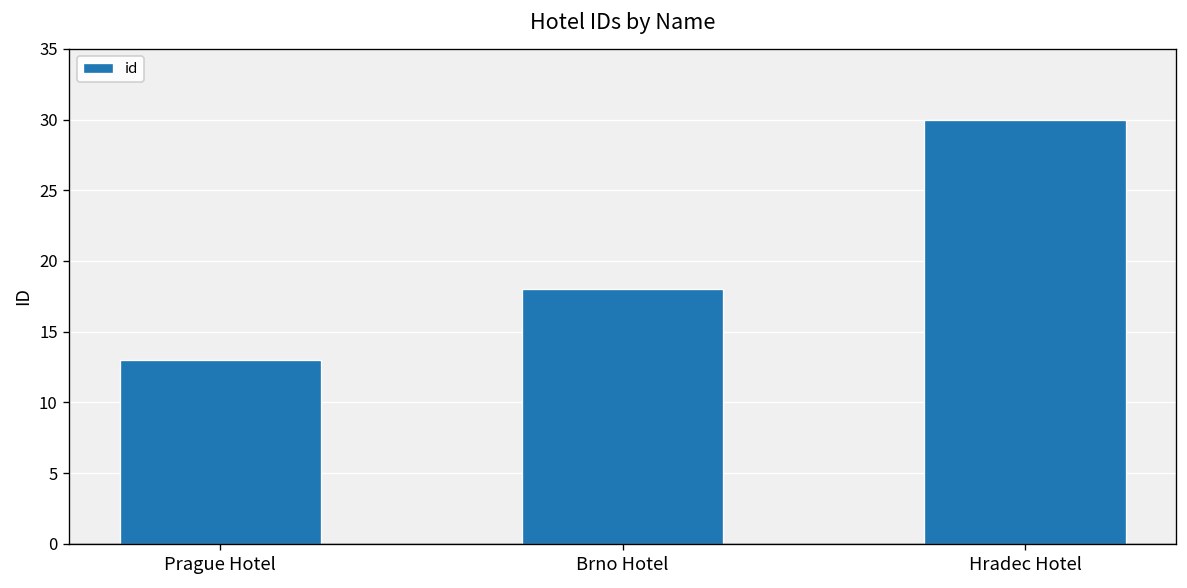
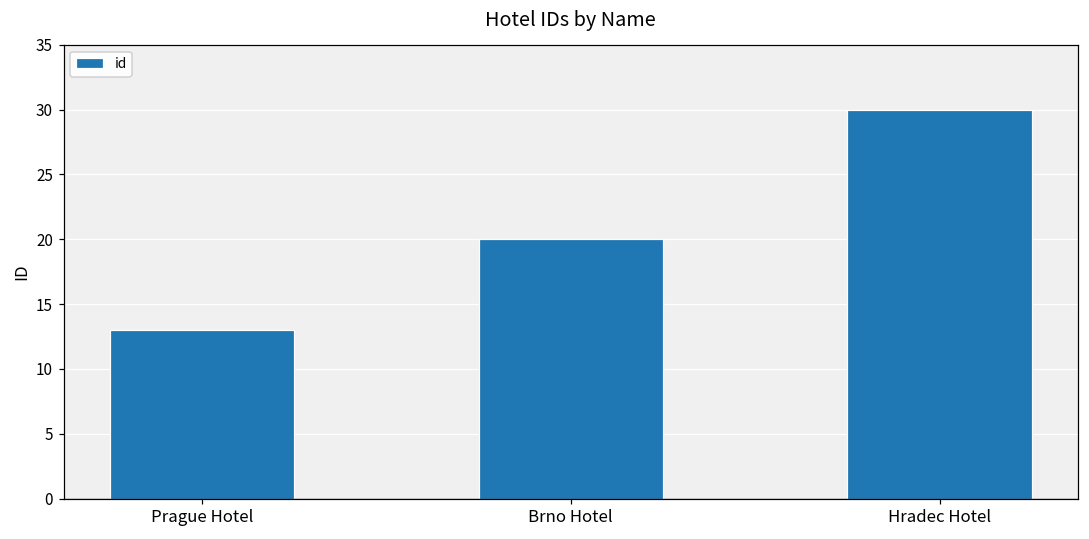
Brno Hotel: 18 -> 20
